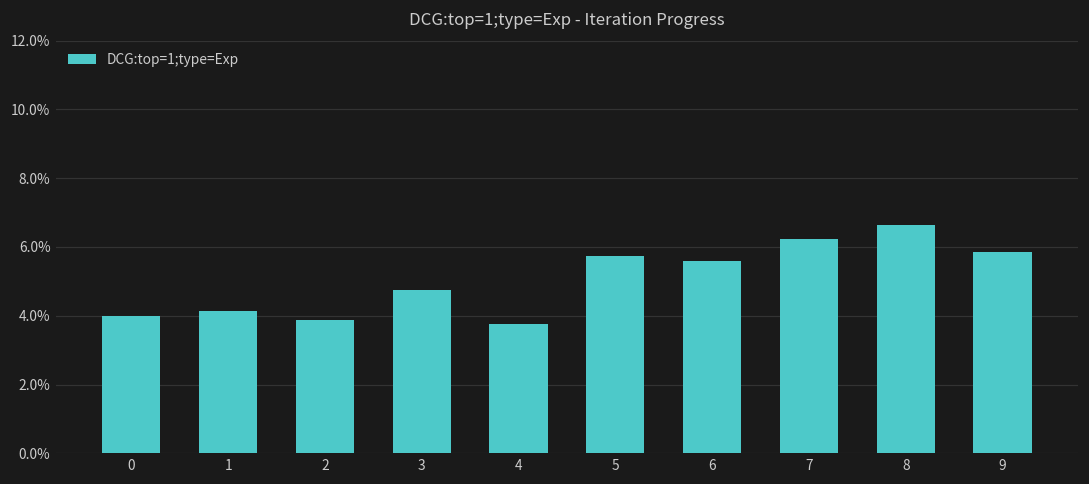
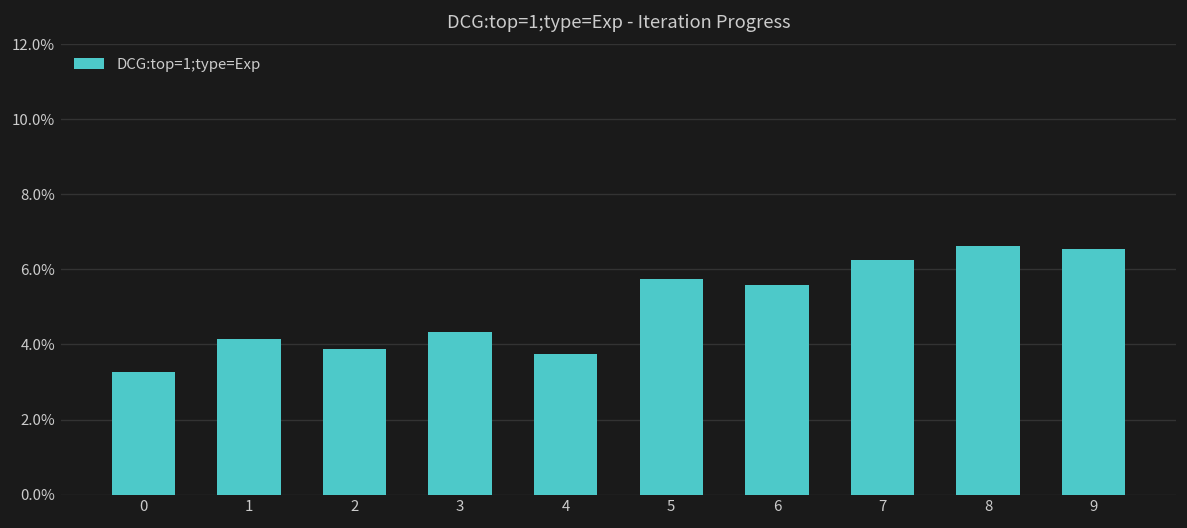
0: 4.0% -> 3.3%
3: 4.7% -> 4.3%
9: 5.8% -> 6.5%
